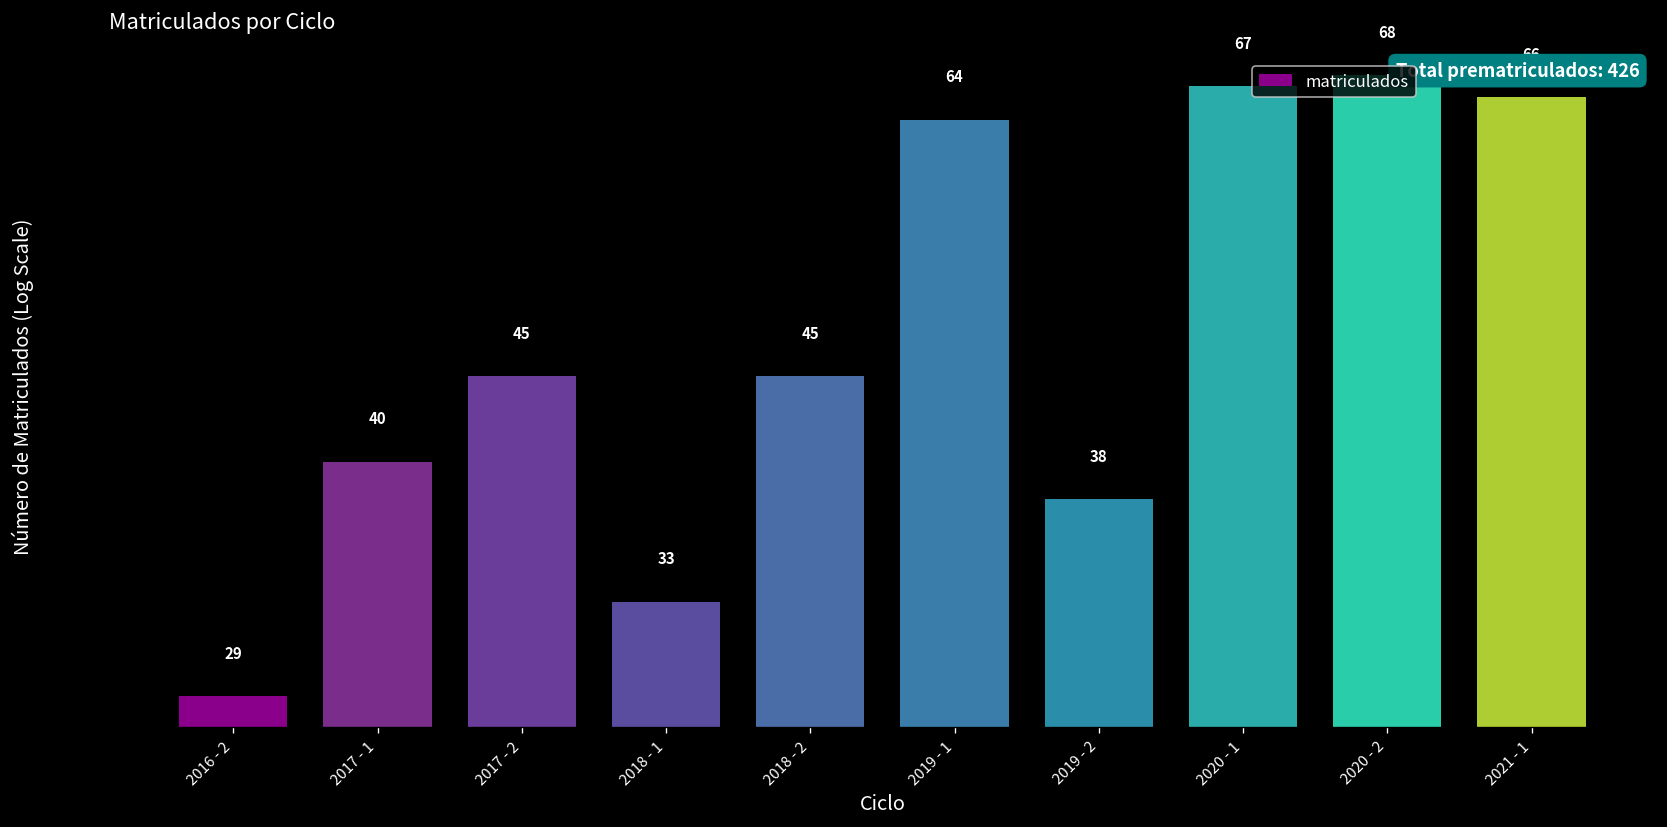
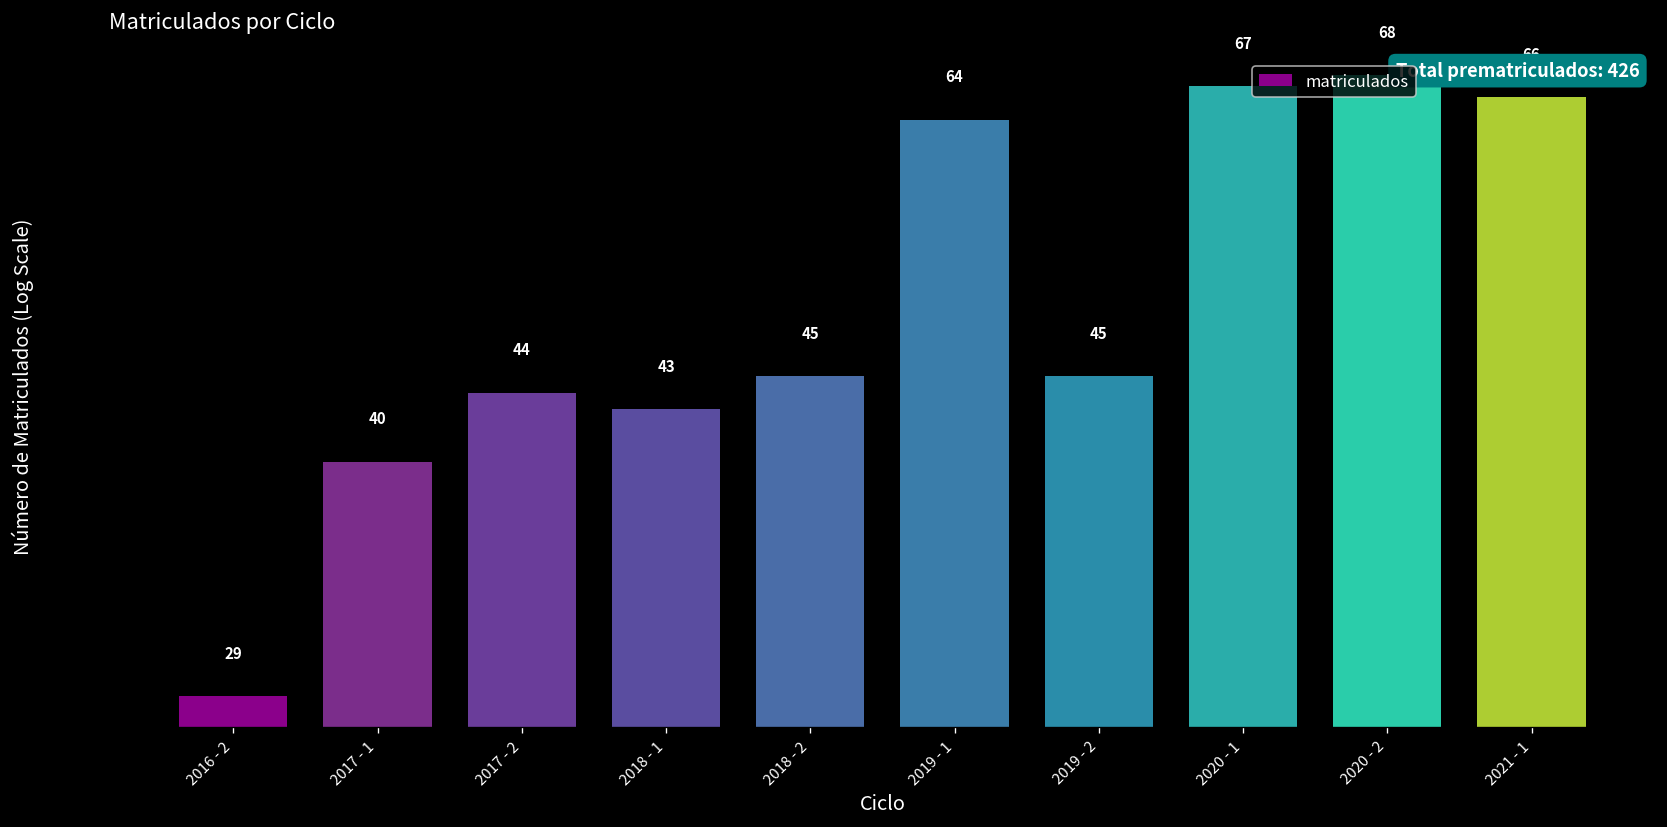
2017 - 2: 45 -> 44
2018 - 1: 33 -> 43
2019 - 2: 38 -> 45
